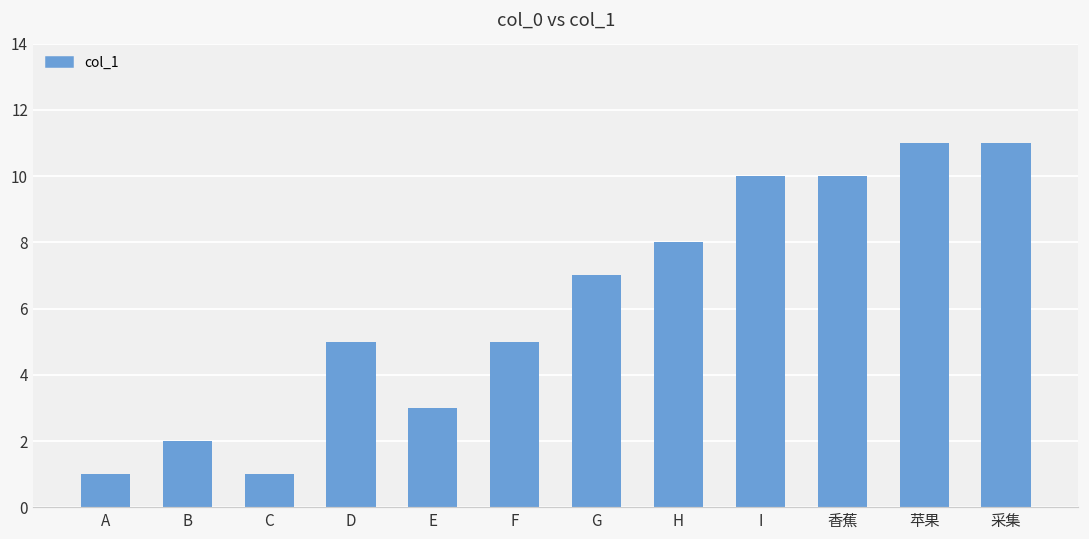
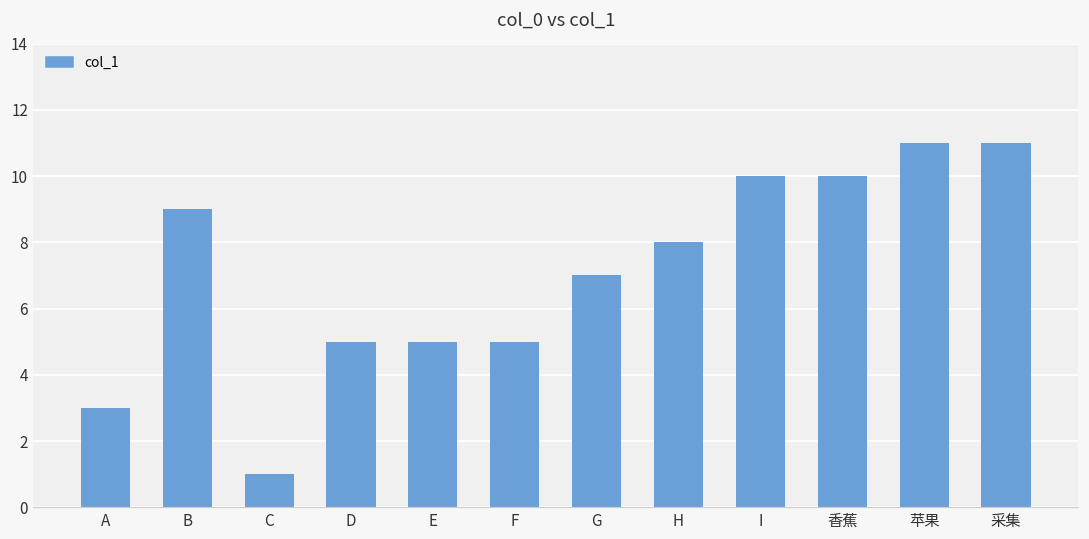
A: 1 -> 3
B: 2 -> 9
E: 3 -> 5
